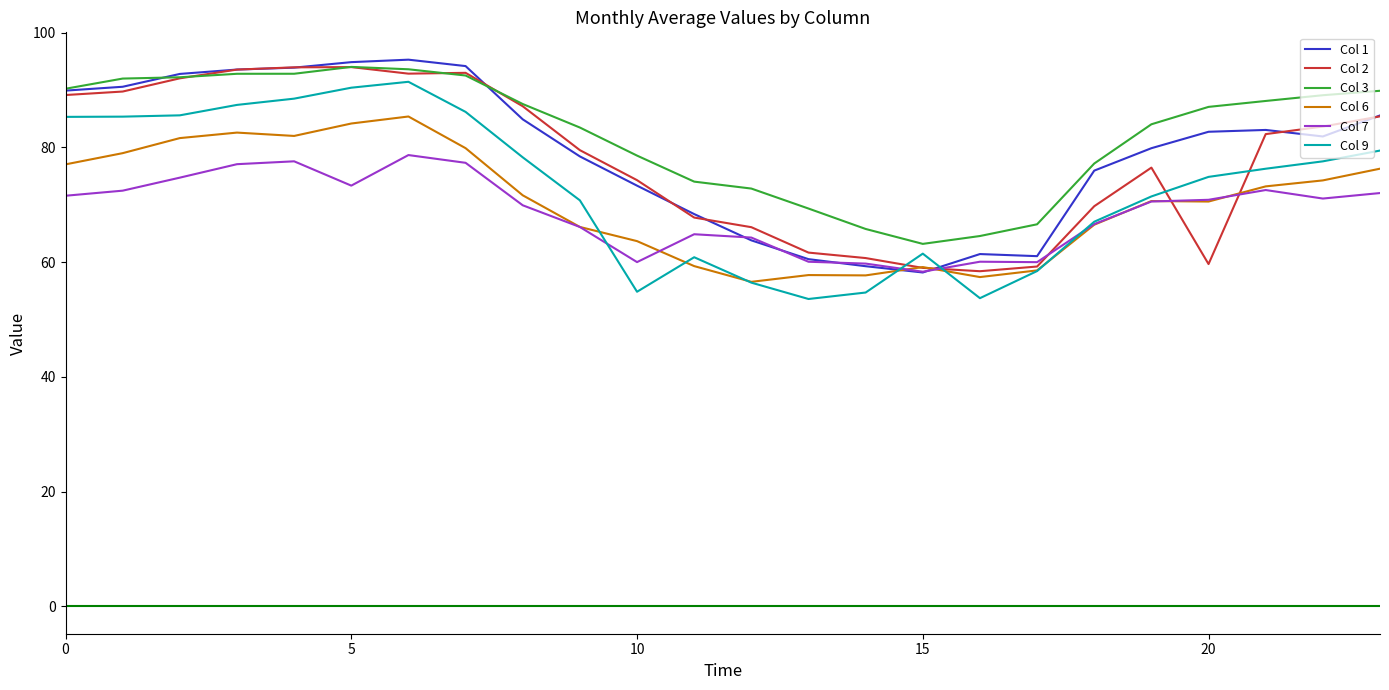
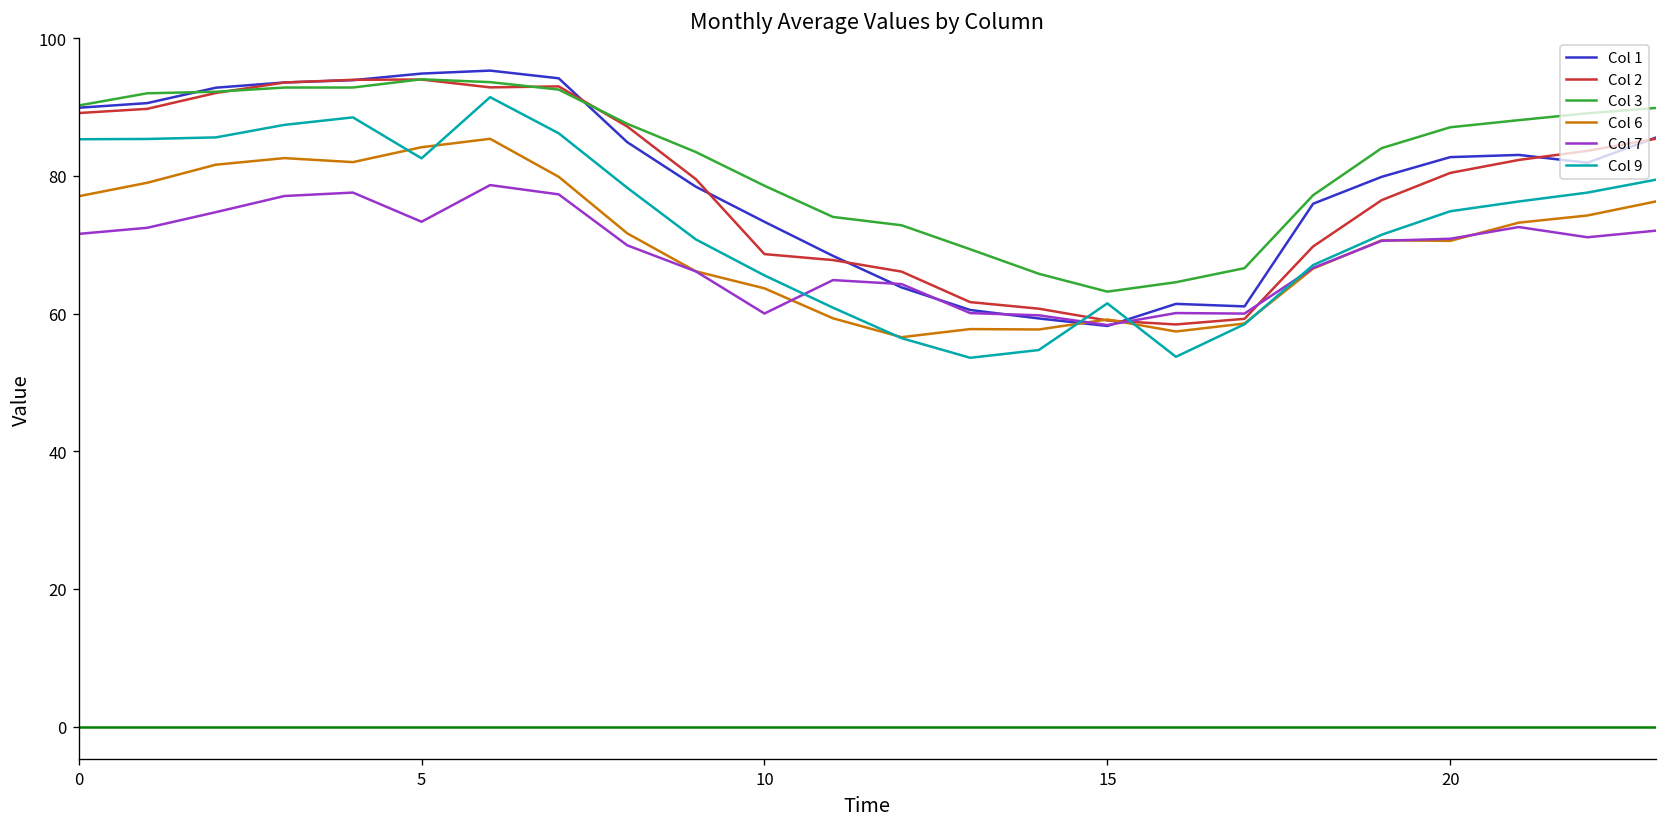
Col 9, 5: 90 -> 83
Col 2, 10: 74 -> 69
Col 9, 10: 55 -> 66
Col 2, 20: 60 -> 80
